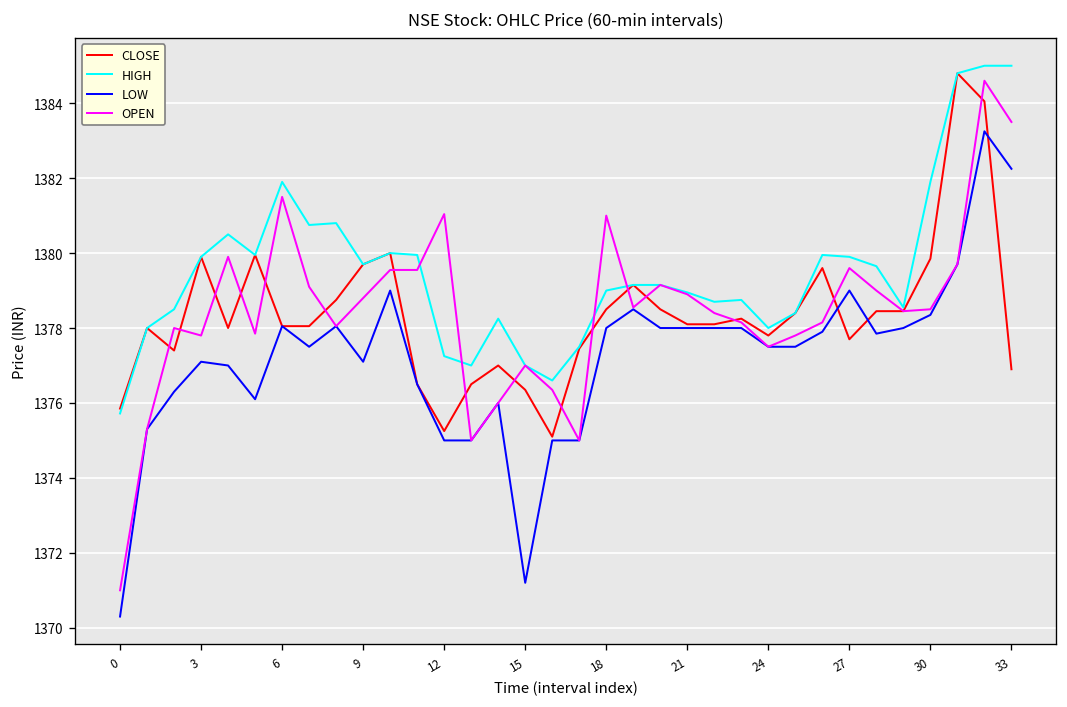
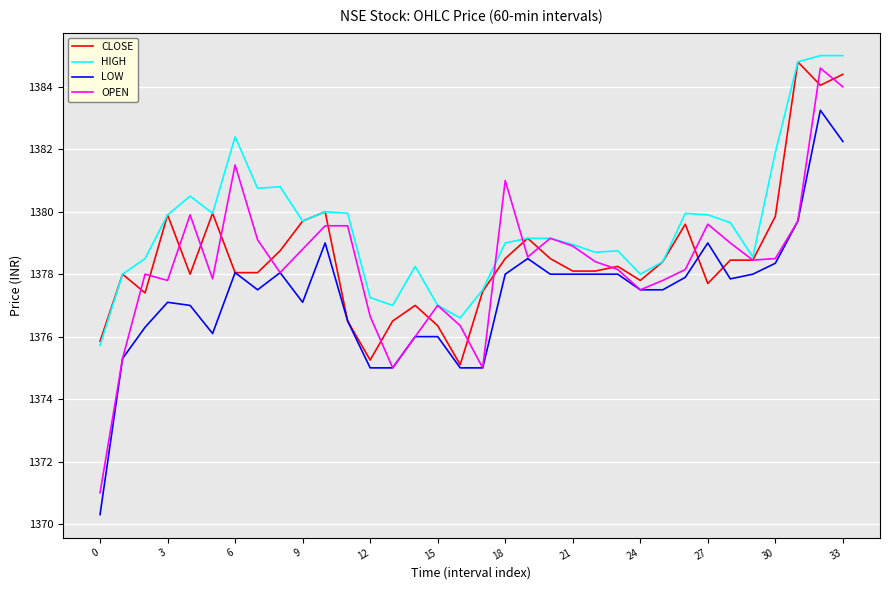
HIGH, 6: 1381.9 -> 1382.4
OPEN, 12: 1381.0 -> 1376.7
LOW, 15: 1371.2 -> 1376.0
CLOSE, 33: 1376.9 -> 1384.4
OPEN, 33: 1383.5 -> 1384.0
